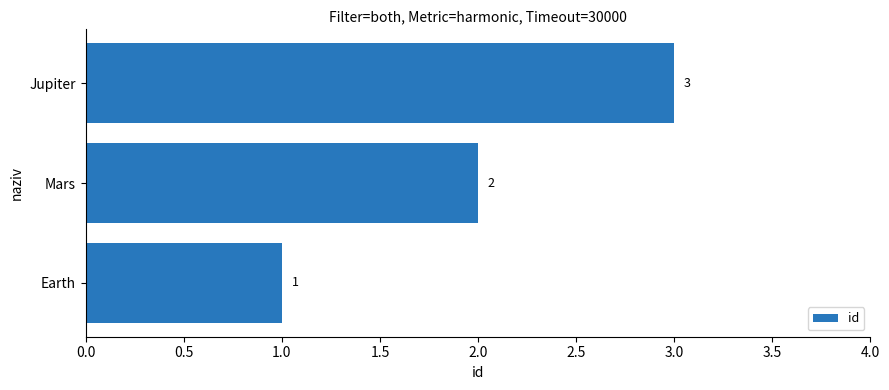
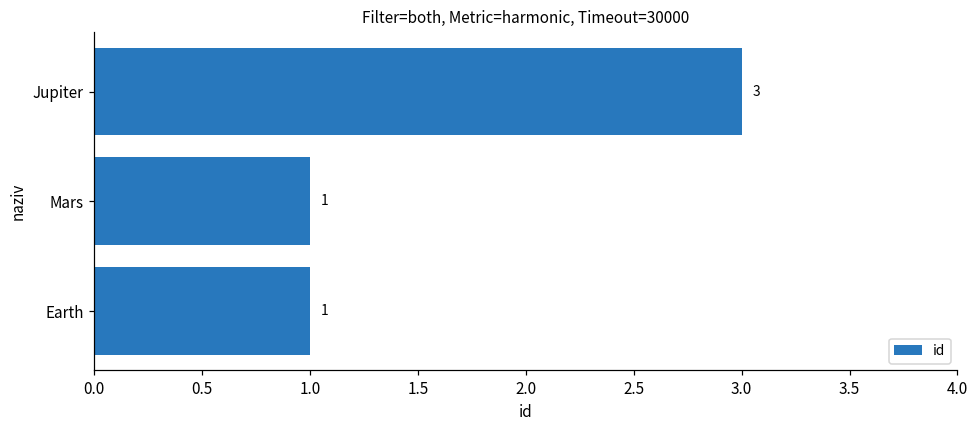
Mars: 2 -> 1
